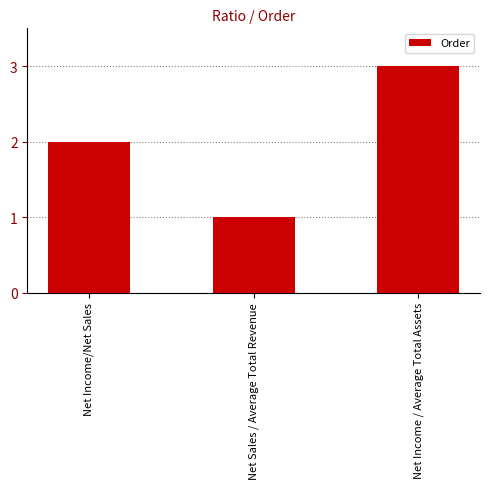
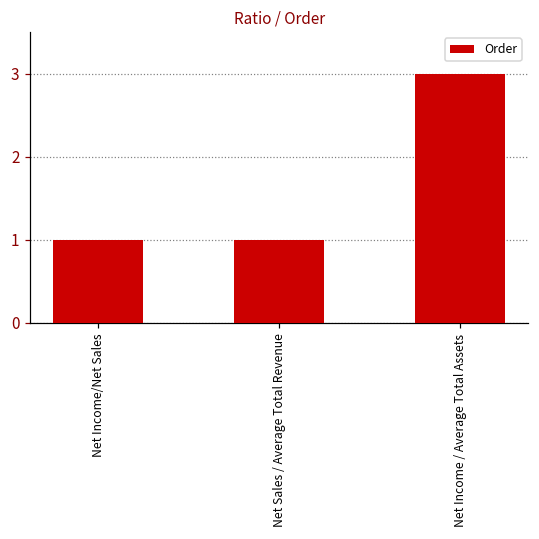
Net Income/Net Sales: 2 -> 1
